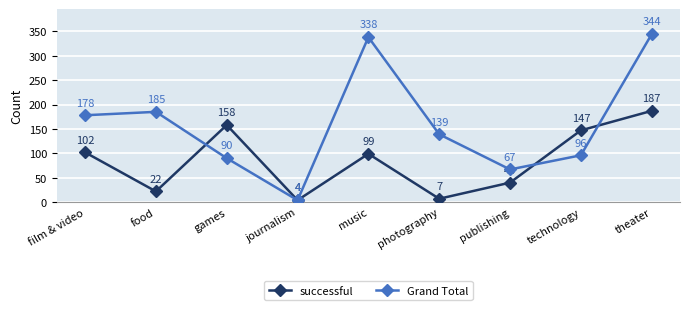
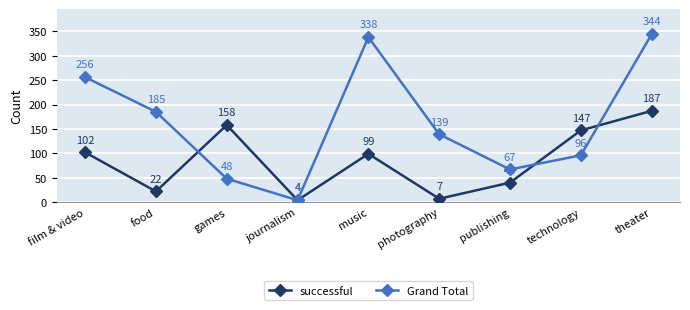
Grand Total, film & video: 178 -> 256
Grand Total, games: 90 -> 48
